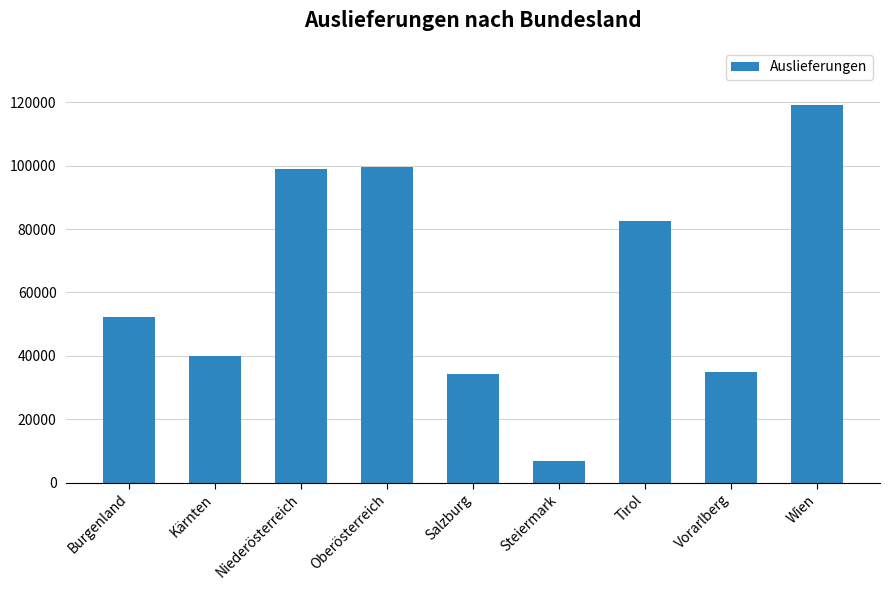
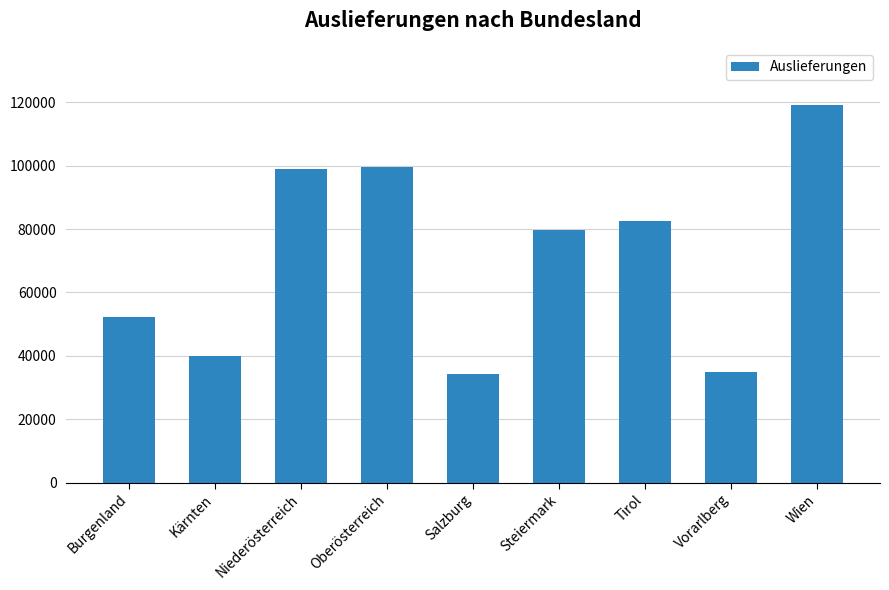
Steiermark: 7000 -> 80000
